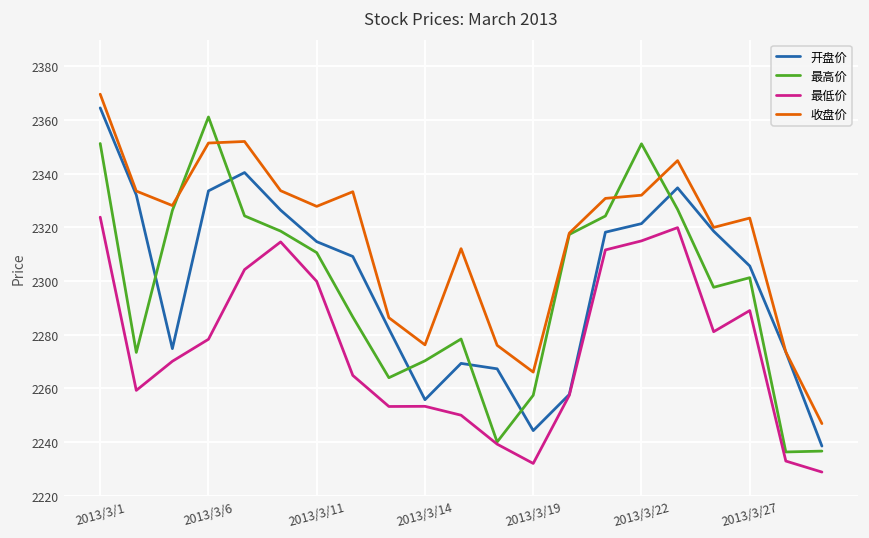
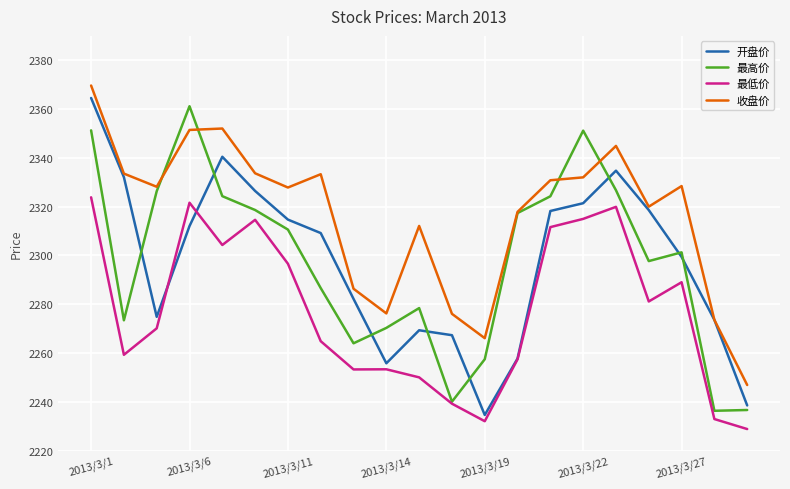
开盘价, 2013/3/6: 2334 -> 2312
最低价, 2013/3/6: 2278 -> 2322
最低价, 2013/3/11: 2300 -> 2297
开盘价, 2013/3/19: 2244 -> 2235
开盘价, 2013/3/27: 2306 -> 2299
收盘价, 2013/3/27: 2323 -> 2328
